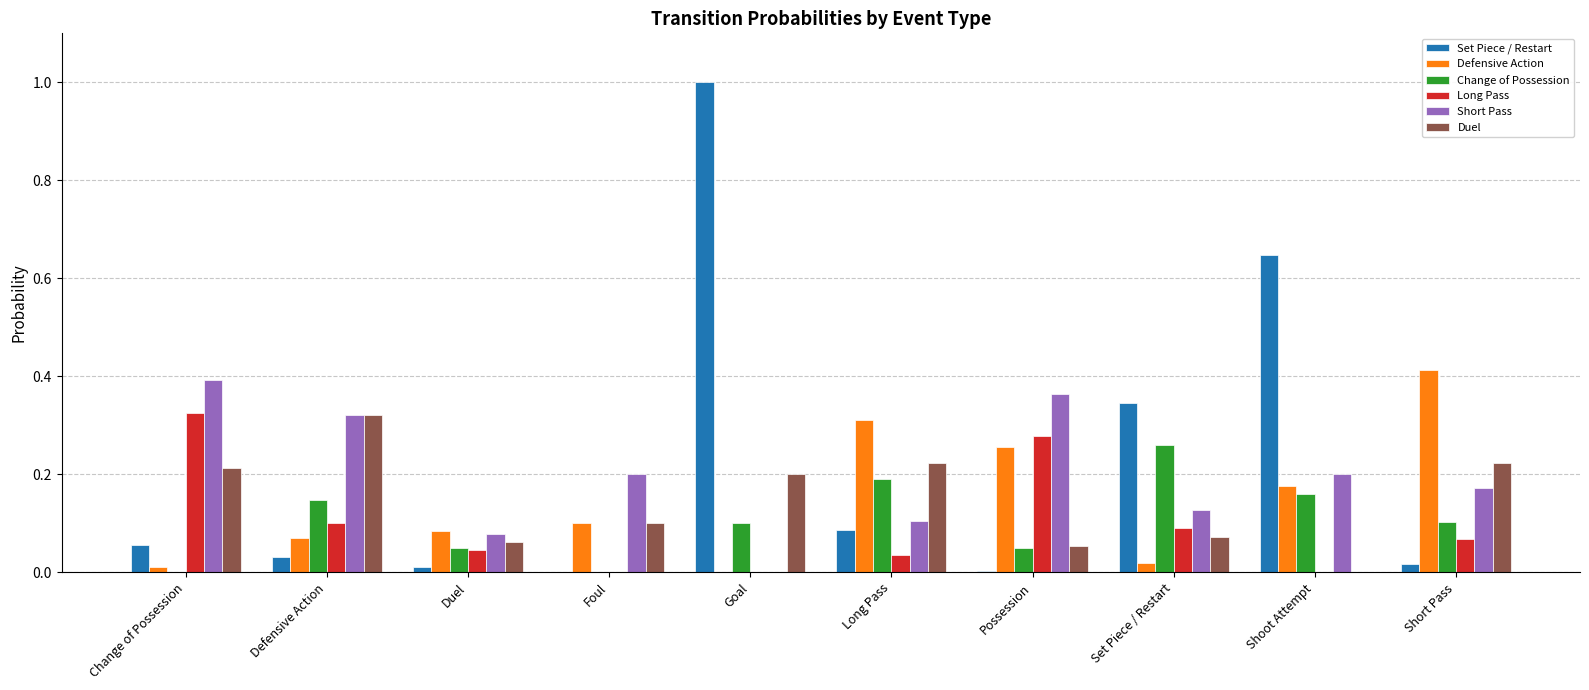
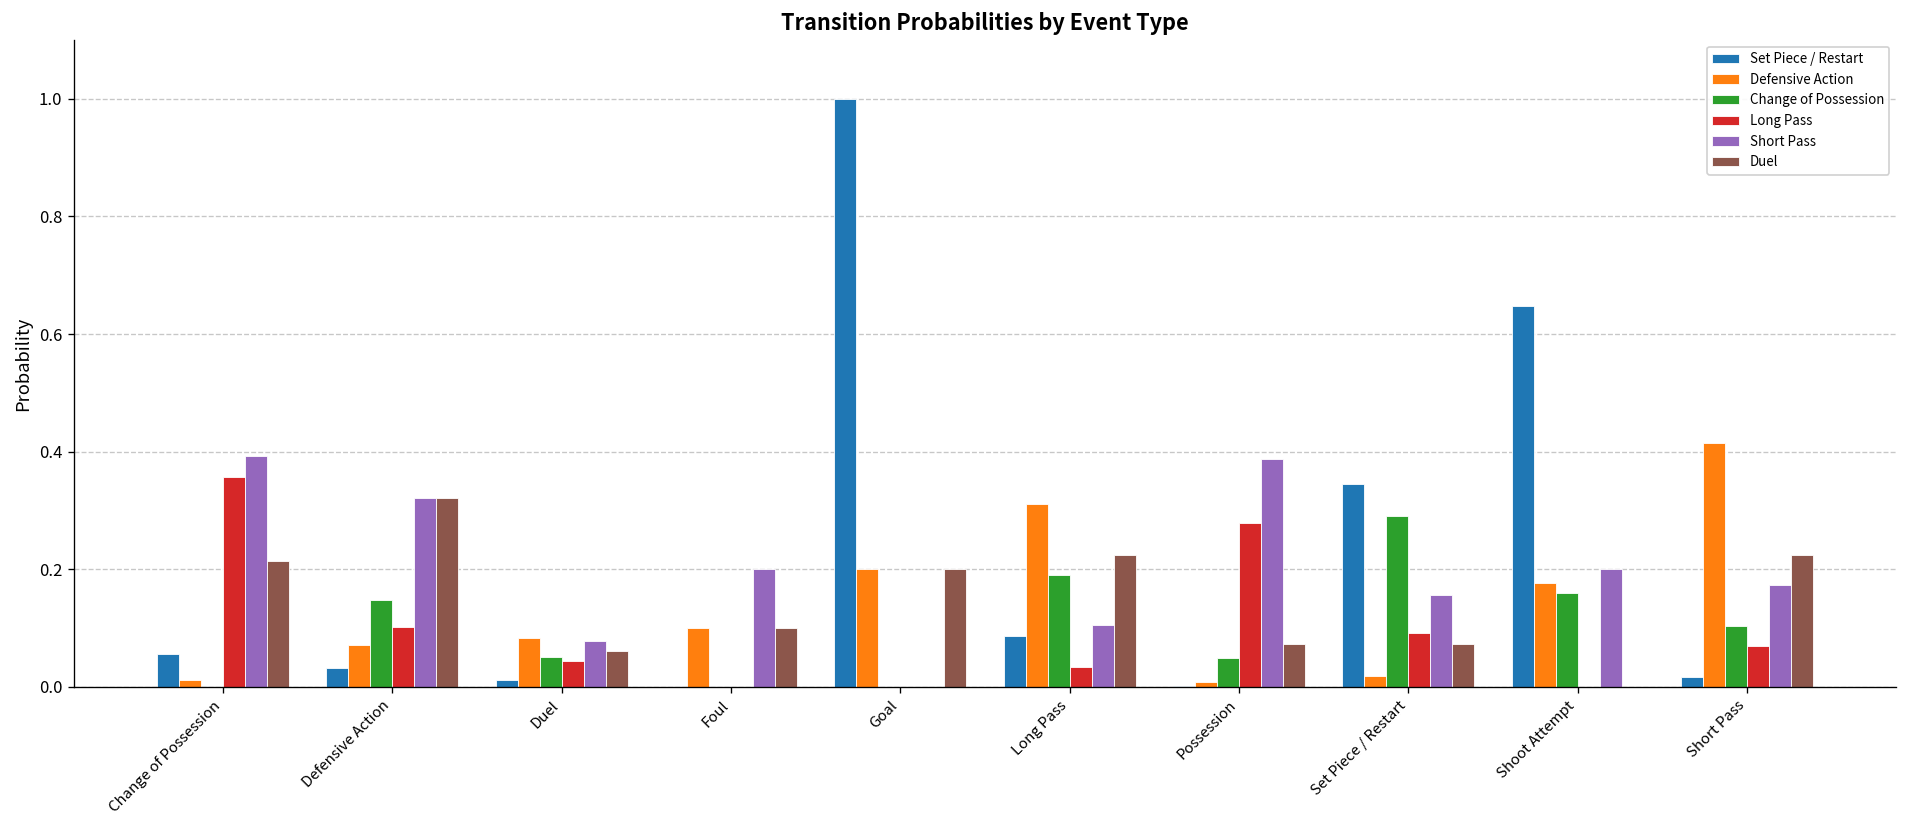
Long Pass, Change of Possession: 0.33 -> 0.36
Defensive Action, Goal: 0.0 -> 0.2
Change of Possession, Goal: 0.1 -> 0.0
Defensive Action, Possession: 0.26 -> 0.01
Short Pass, Possession: 0.36 -> 0.39
Duel, Possession: 0.05 -> 0.07
Change of Possession, Set Piece / Restart: 0.26 -> 0.29
Short Pass, Set Piece / Restart: 0.13 -> 0.16
